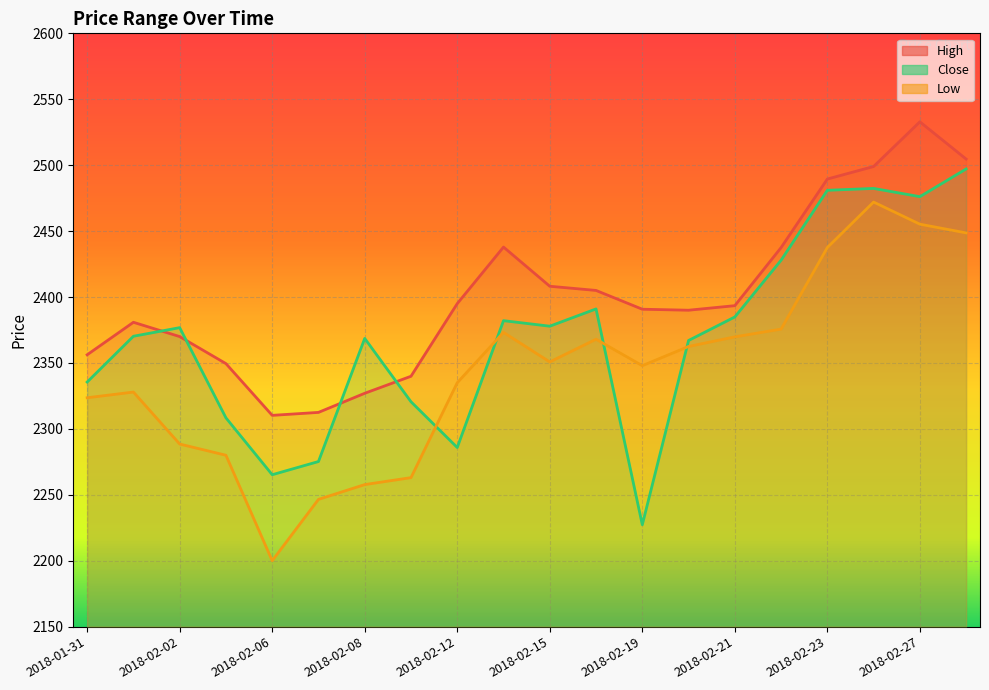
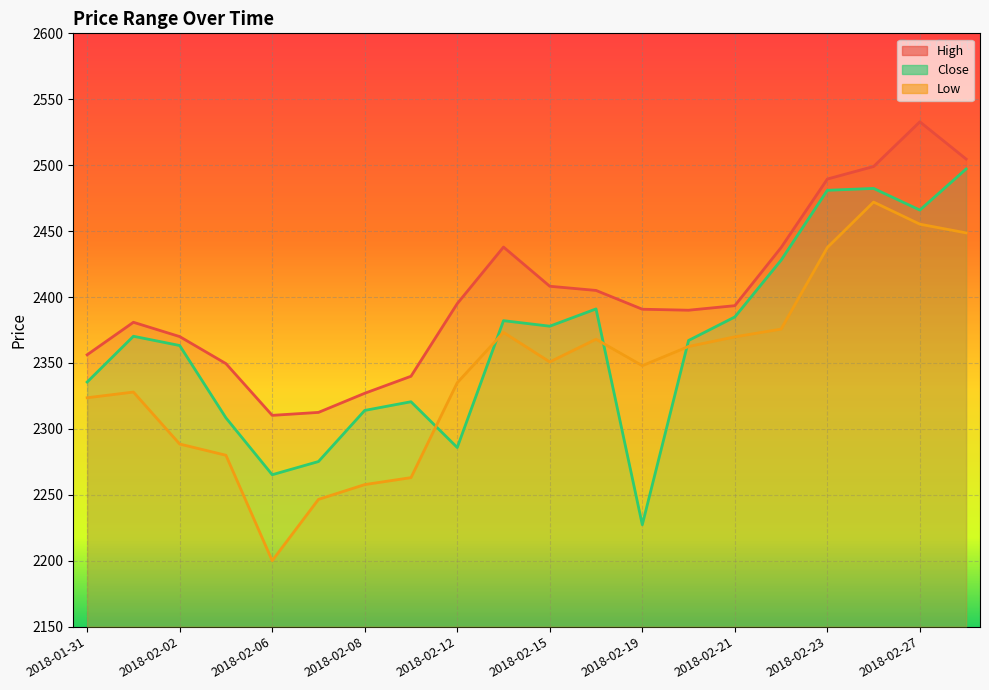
Close, 2018-02-02: 2377 -> 2363
Close, 2018-02-08: 2369 -> 2314
Close, 2018-02-27: 2476 -> 2466
